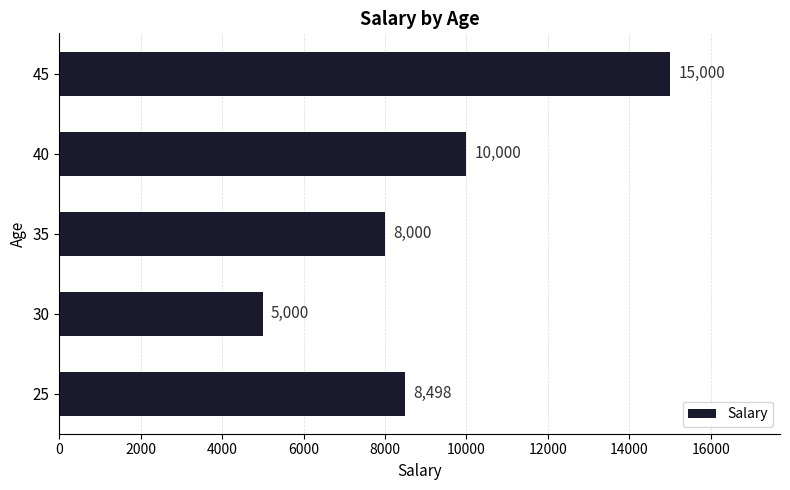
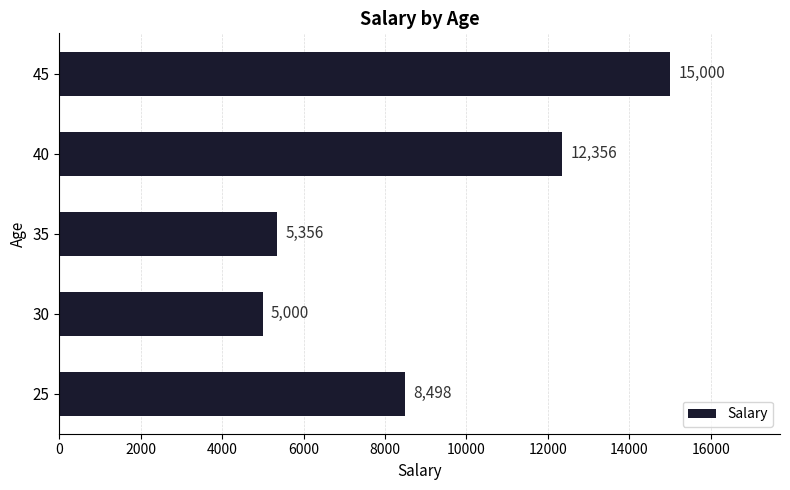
40: 10,000 -> 12,356
35: 8,000 -> 5,356
